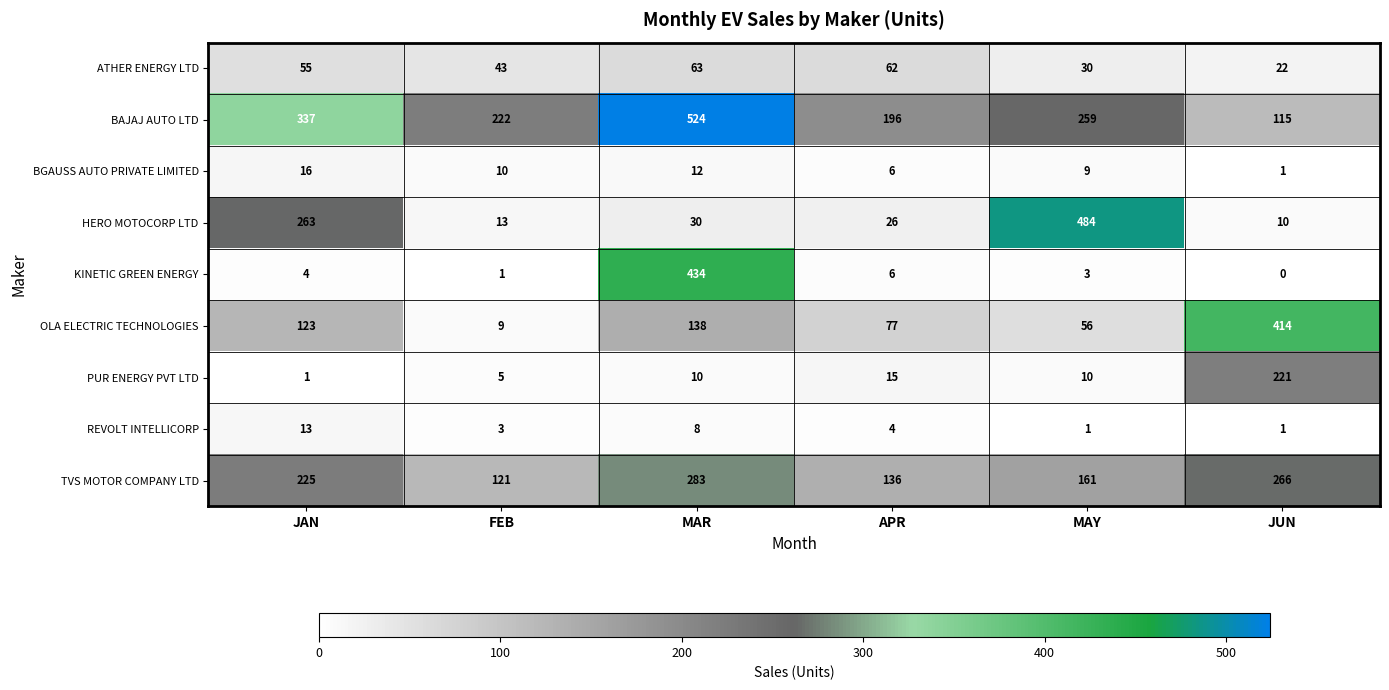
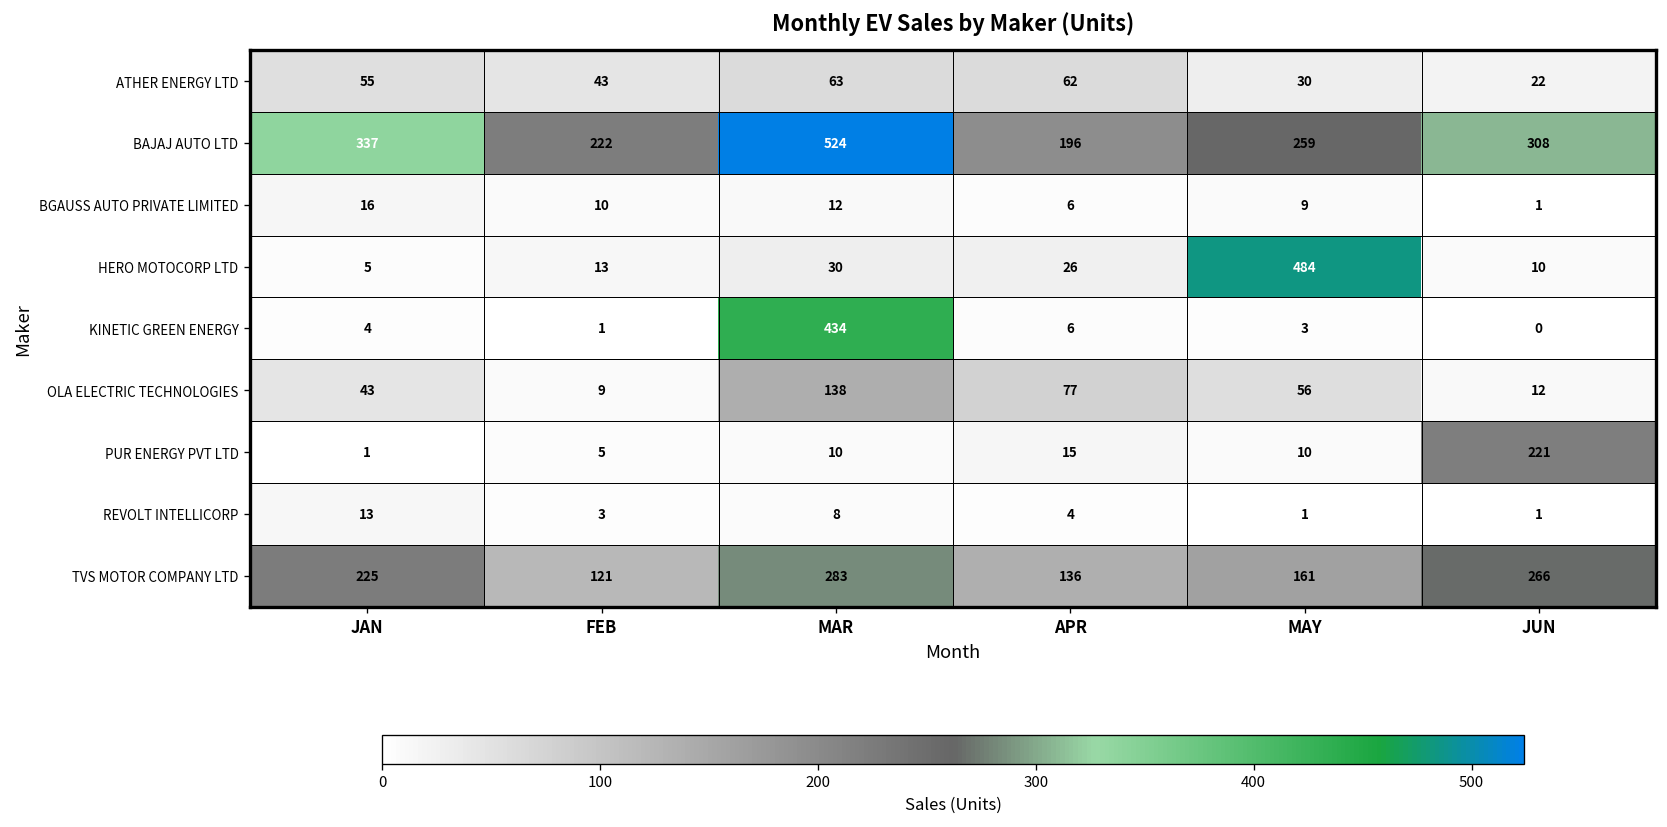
BAJAJ AUTO LTD, JUN: 115 -> 308
HERO MOTOCORP LTD, JAN: 263 -> 5
OLA ELECTRIC TECHNOLOGIES, JAN: 123 -> 43
OLA ELECTRIC TECHNOLOGIES, JUN: 414 -> 12
